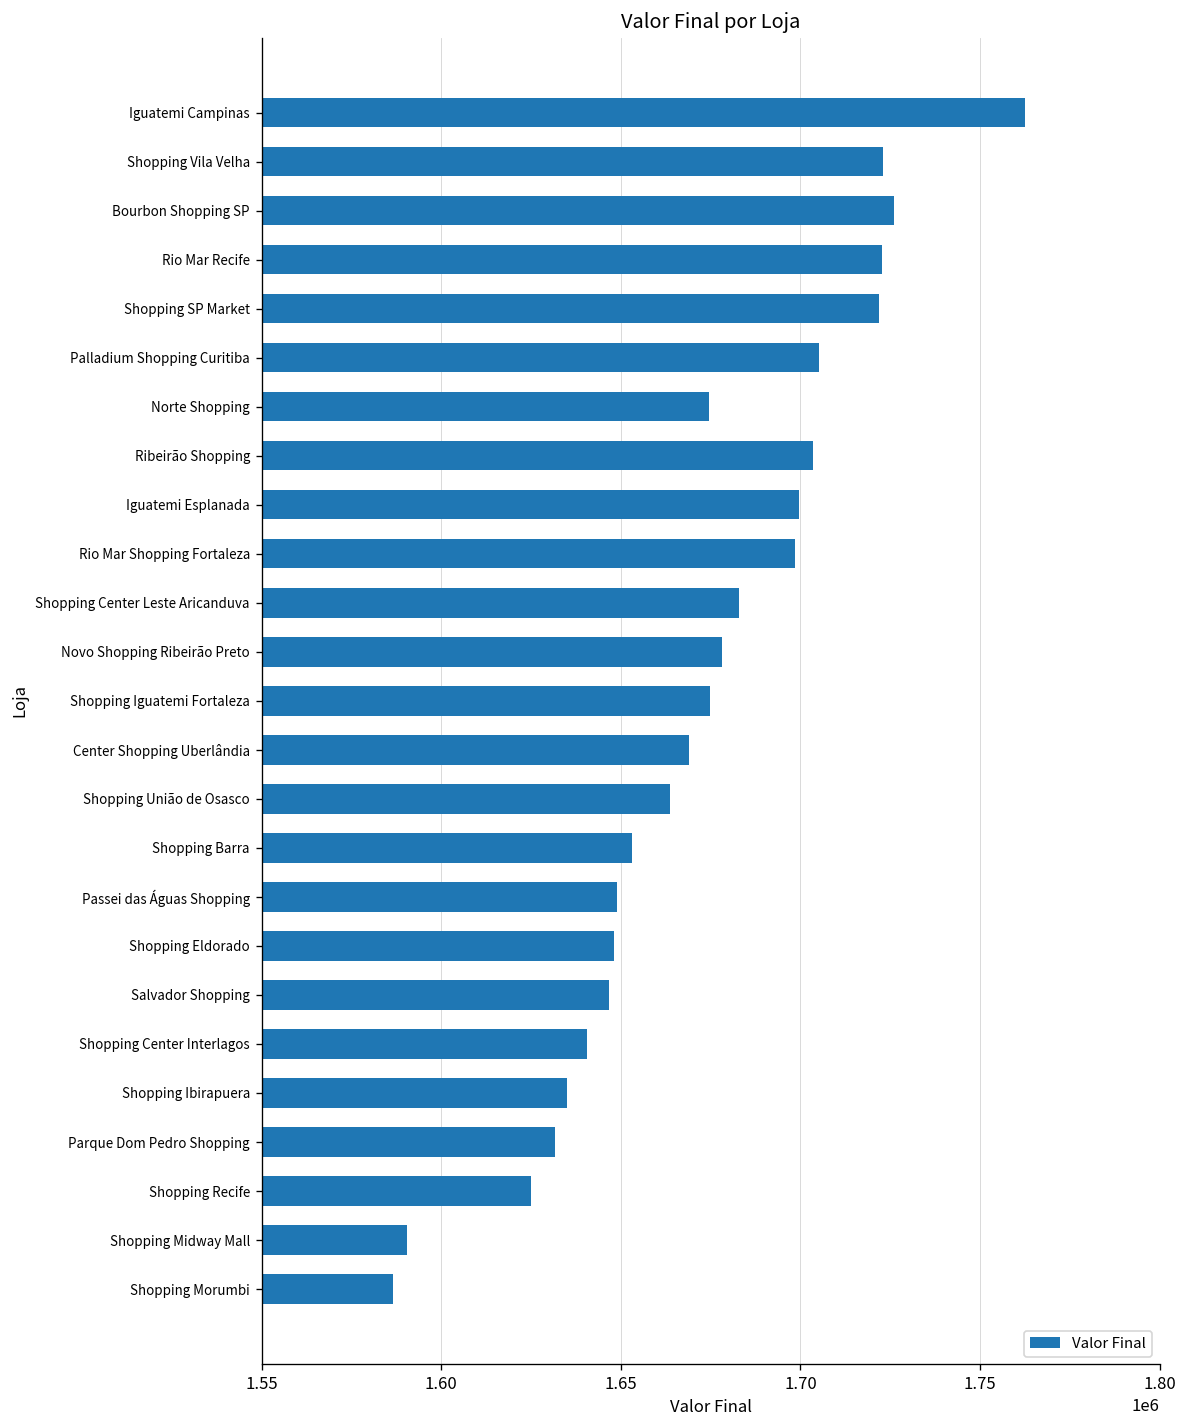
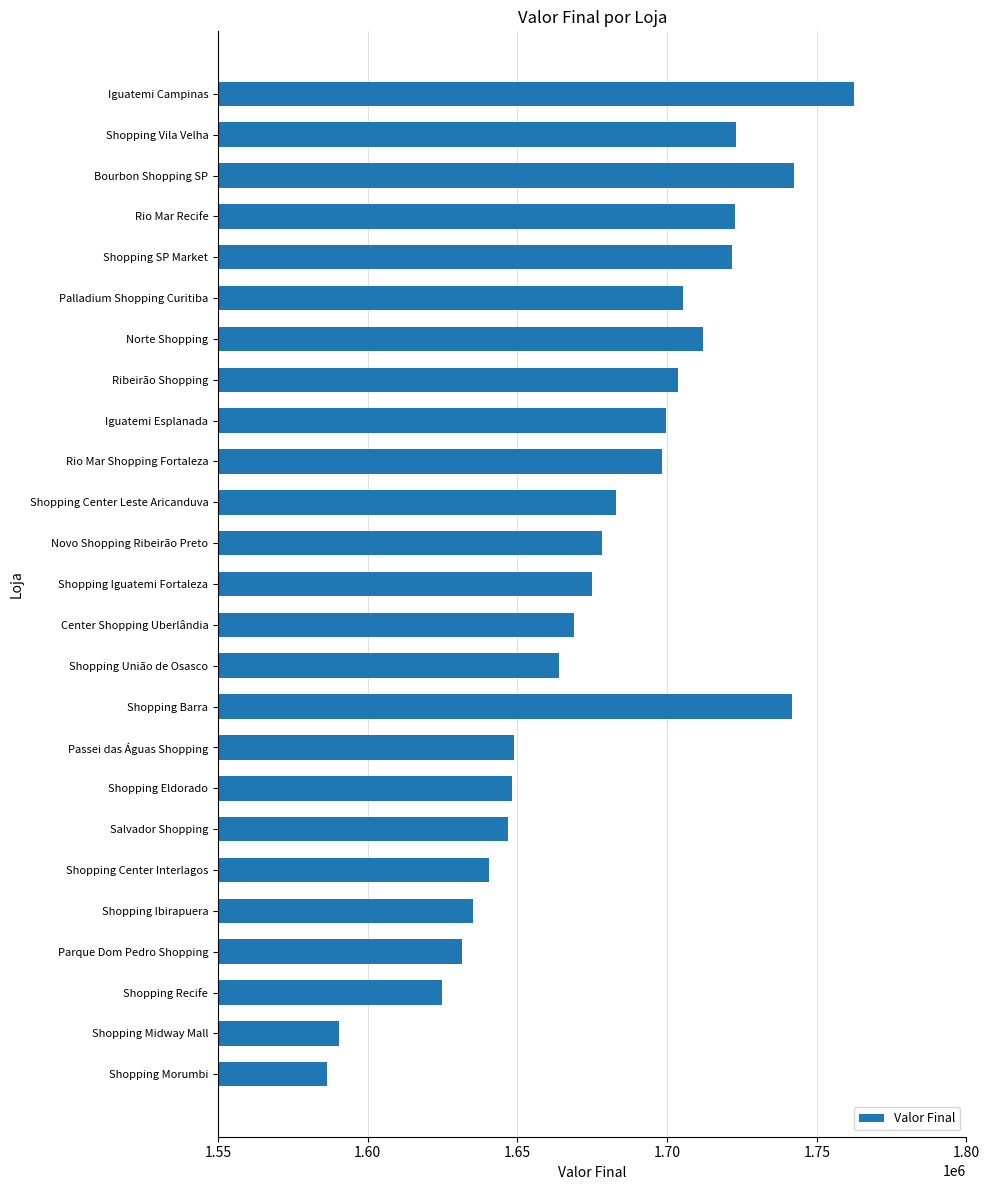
Bourbon Shopping SP: 1726000 -> 1742000
Norte Shopping: 1674000 -> 1712000
Shopping Barra: 1653000 -> 1742000
